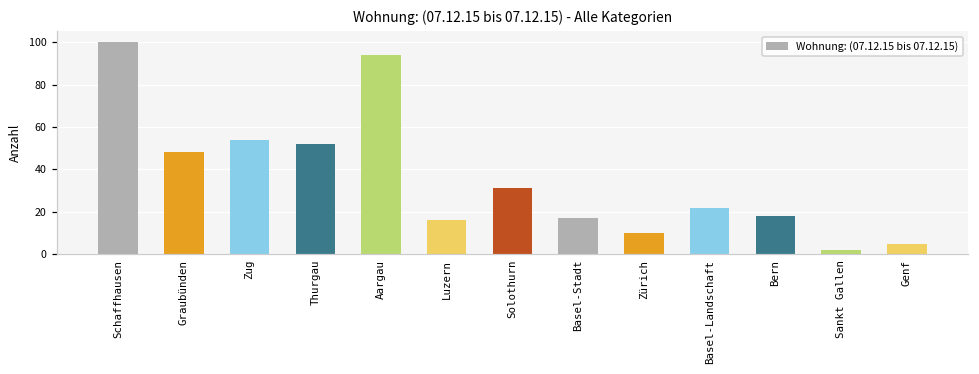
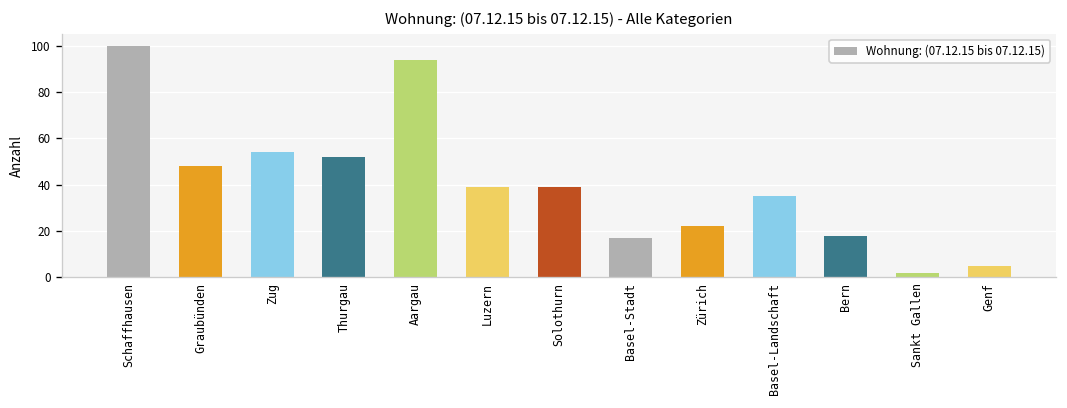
Luzern: 16 -> 39
Solothurn: 31 -> 39
Zürich: 10 -> 22
Basel-Landschaft: 22 -> 35
